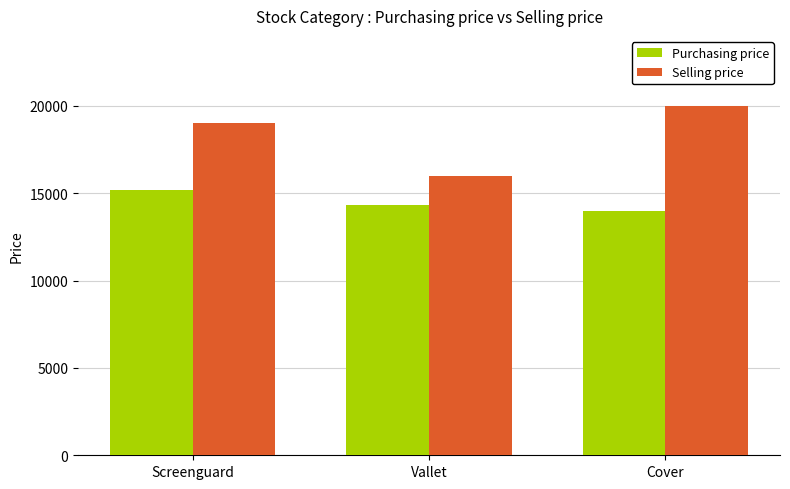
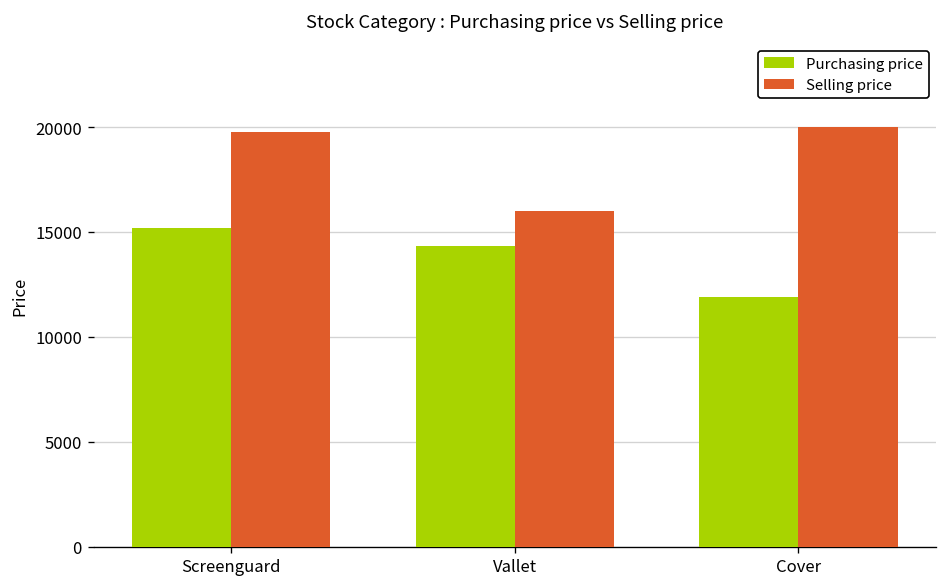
Selling price, Screenguard: 19000 -> 19800
Purchasing price, Cover: 14000 -> 11900
